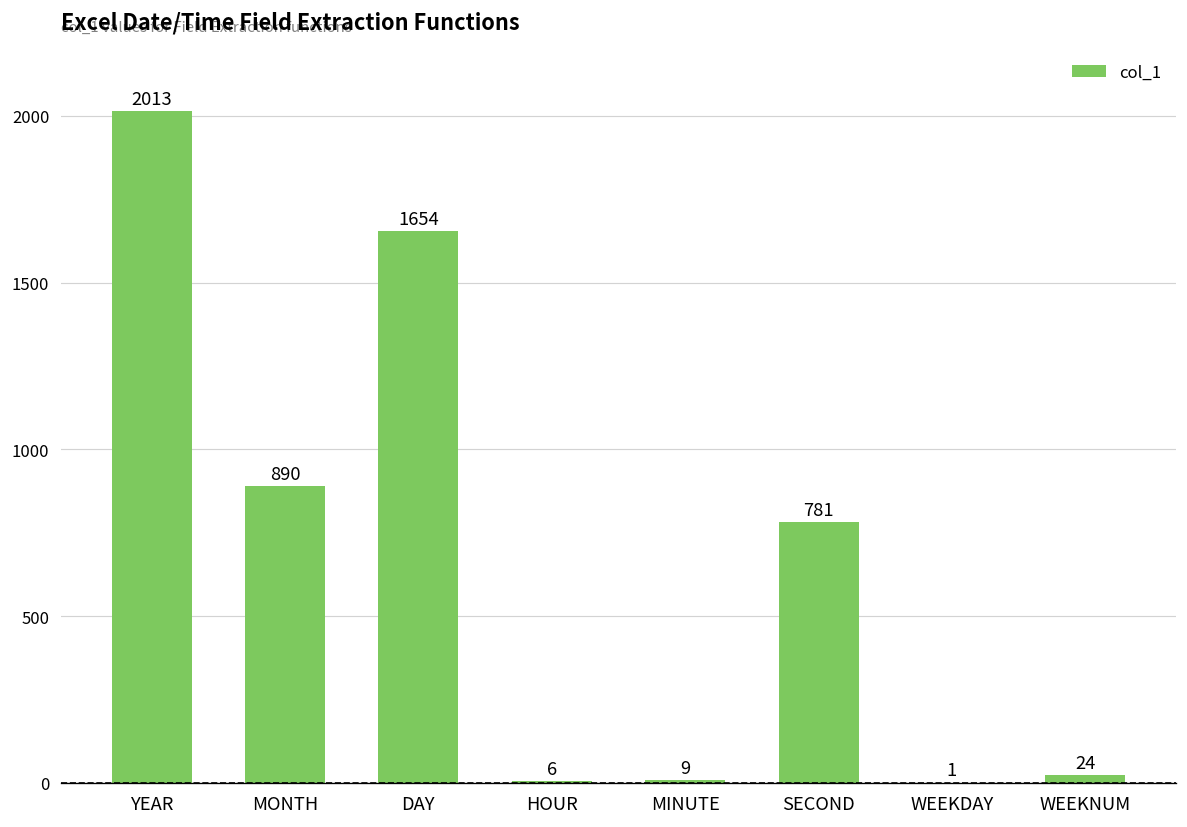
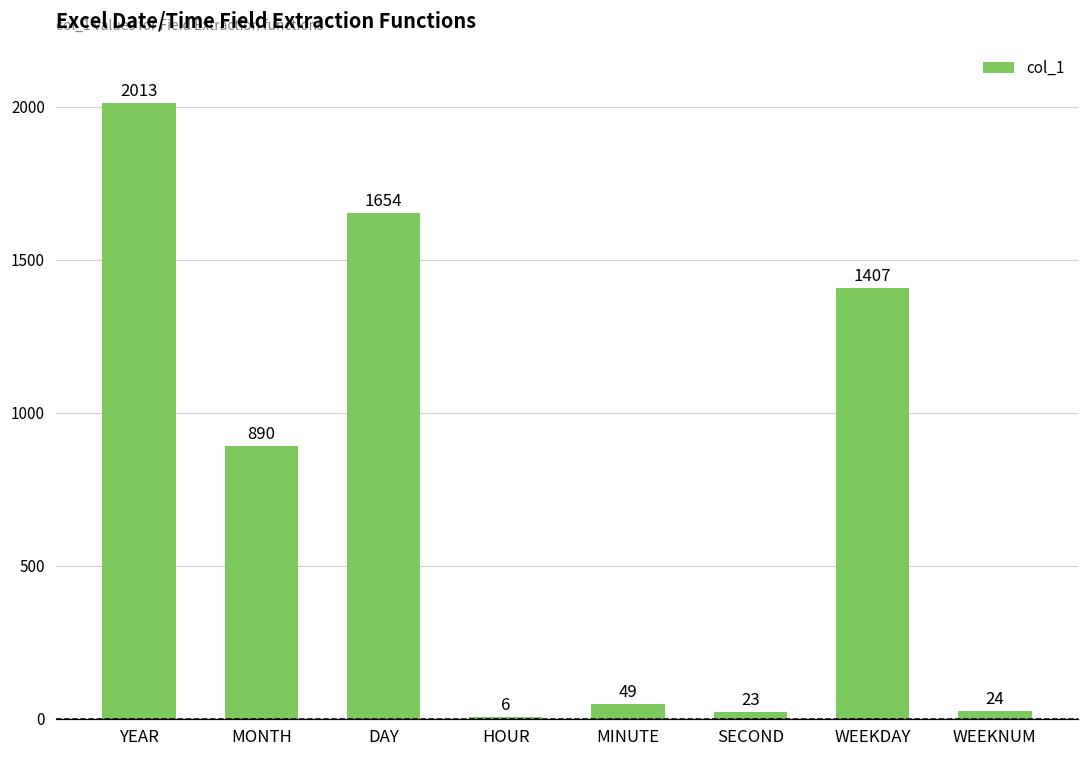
MINUTE: 9 -> 49
SECOND: 781 -> 23
WEEKDAY: 1 -> 1407
